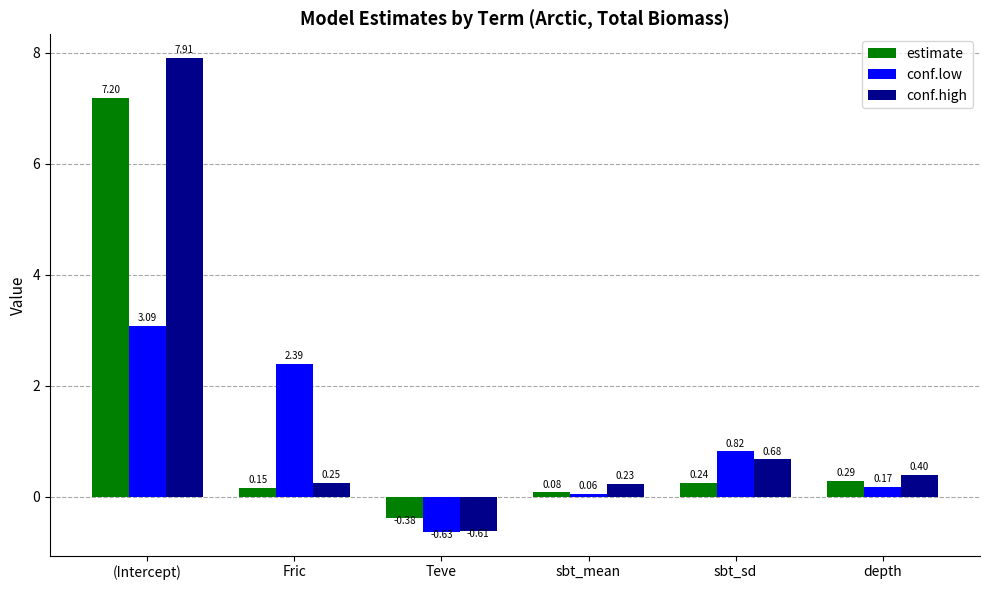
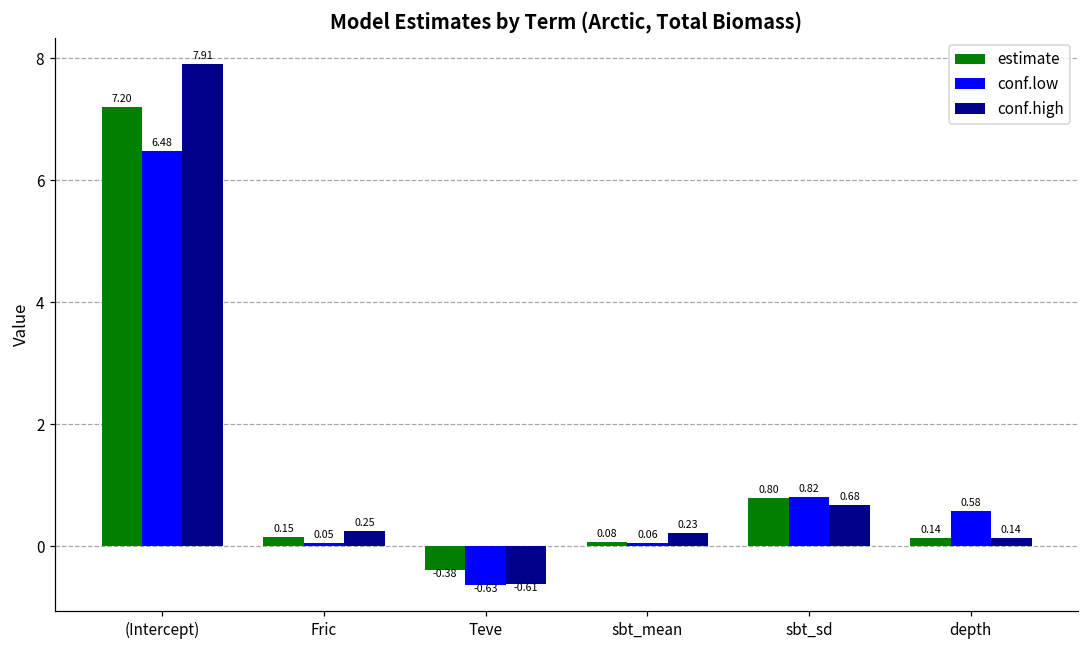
conf.low, (Intercept): 3.09 -> 6.48
conf.low, Fric: 2.39 -> 0.05
estimate, sbt_sd: 0.24 -> 0.80
estimate, depth: 0.29 -> 0.14
conf.low, depth: 0.17 -> 0.58
conf.high, depth: 0.40 -> 0.14
